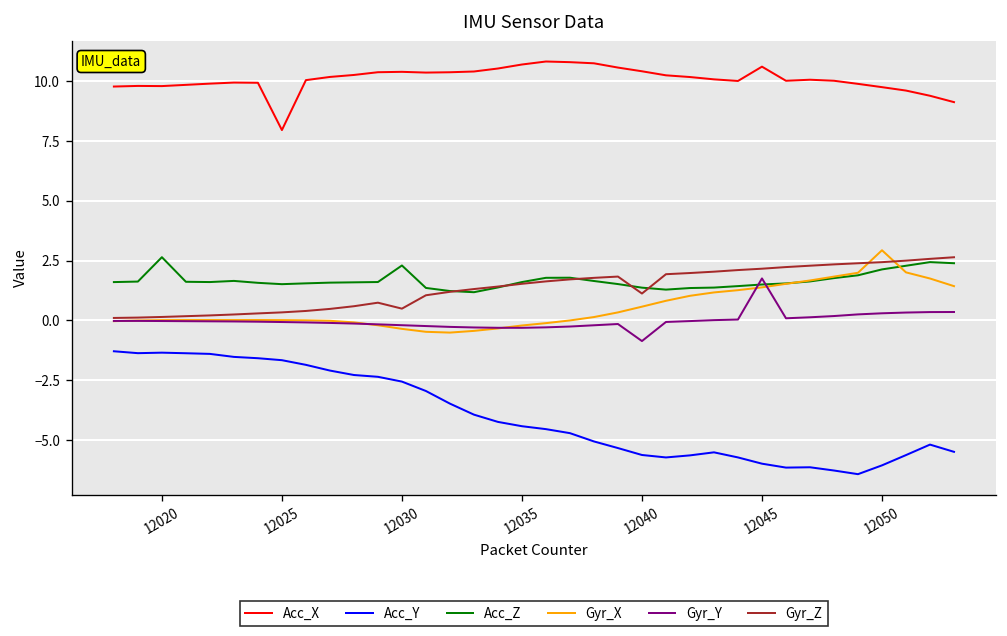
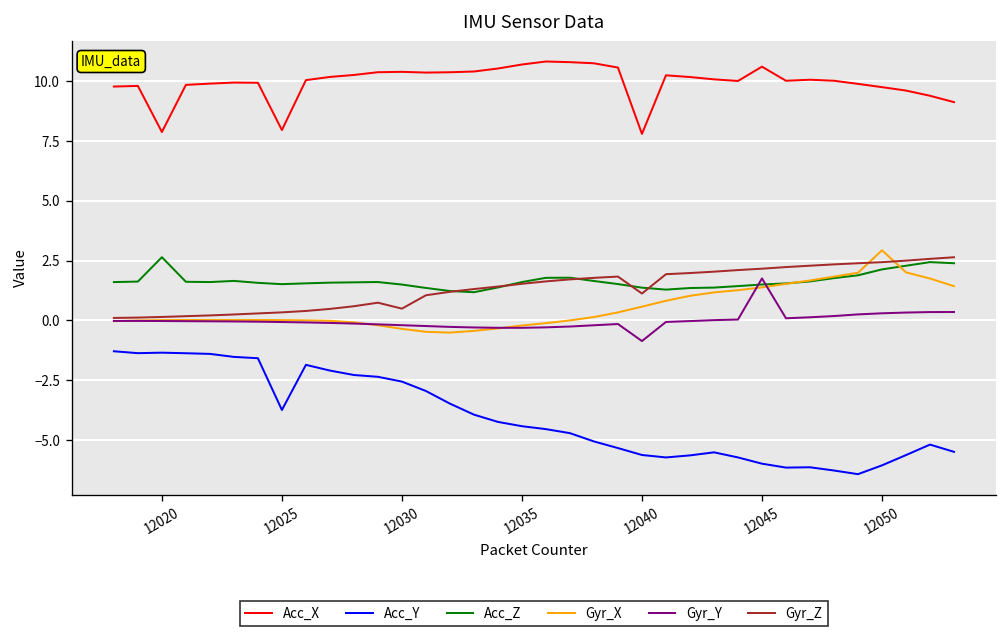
Acc_X, 12020: 9.8 -> 7.9
Acc_Y, 12025: -1.7 -> -3.7
Acc_Z, 12030: 2.3 -> 1.5
Acc_X, 12040: 10.4 -> 7.8
